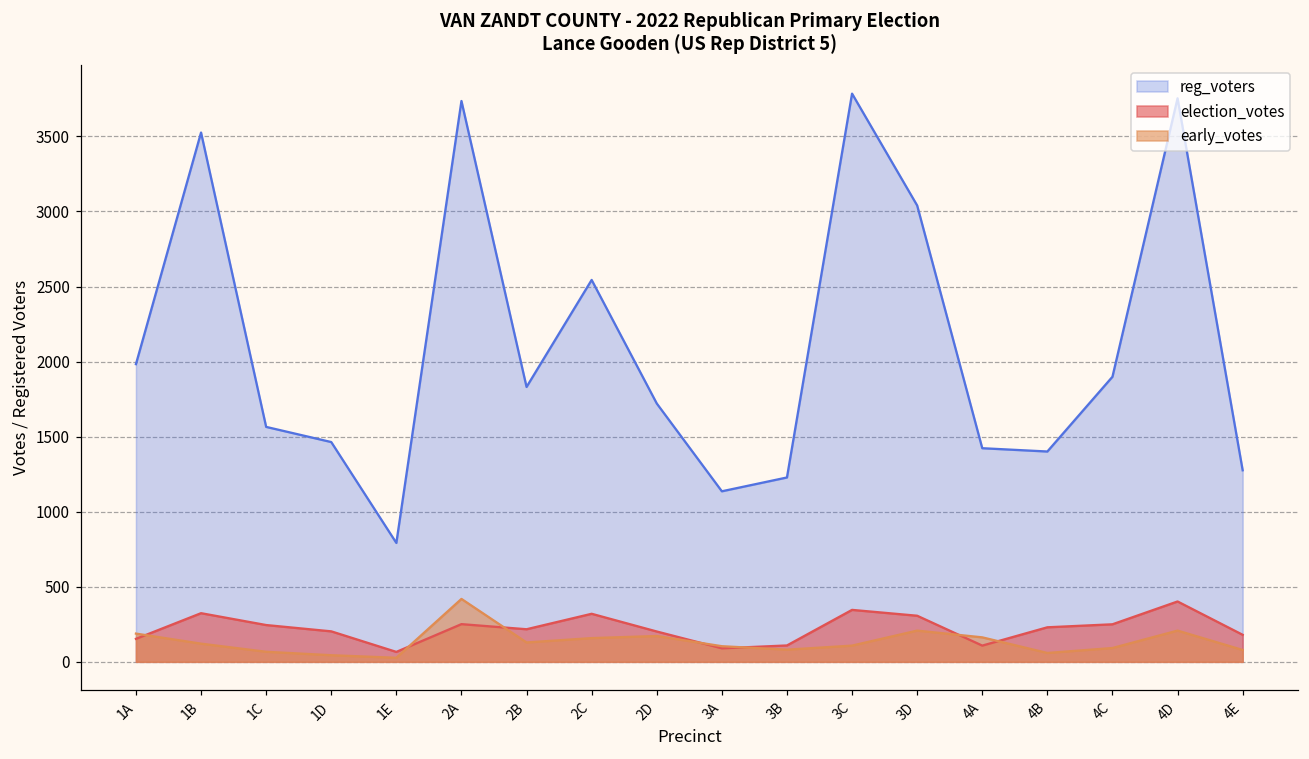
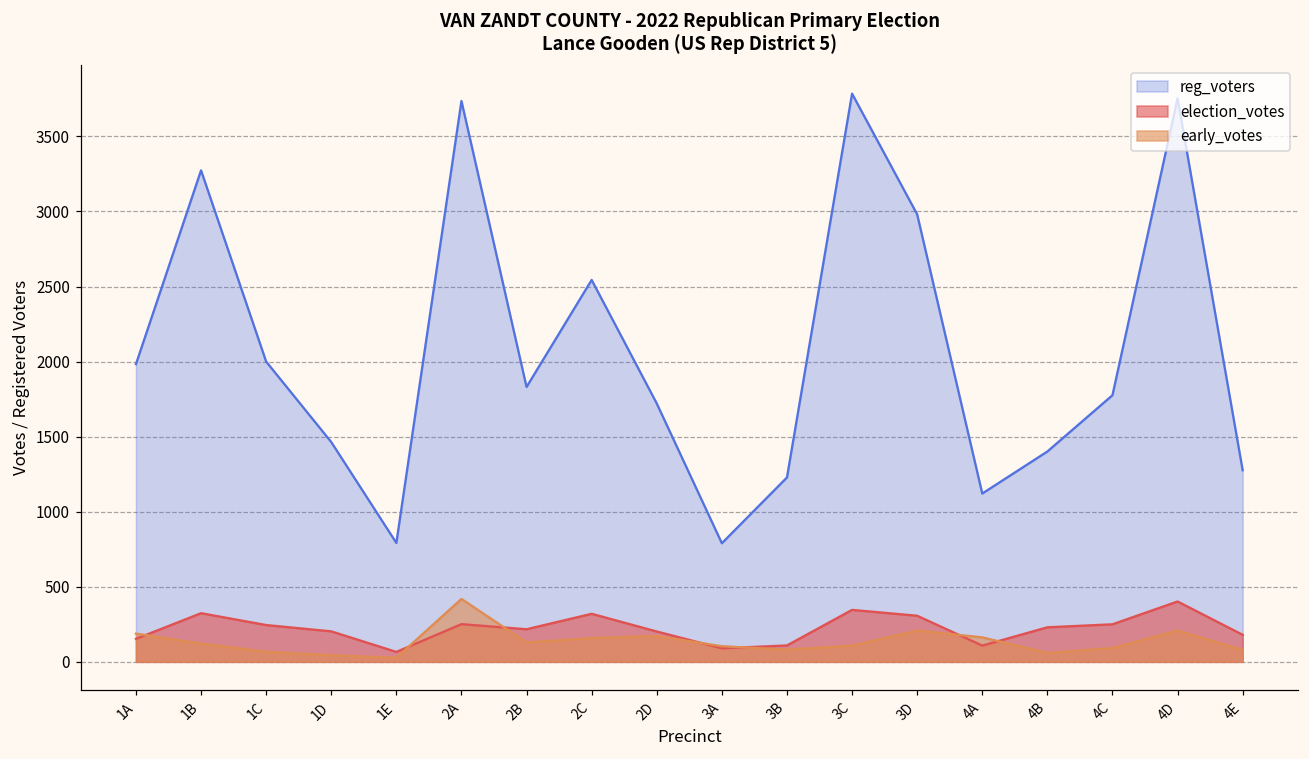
reg_voters, 1B: 3530 -> 3270
reg_voters, 1C: 1570 -> 2000
reg_voters, 3A: 1140 -> 790
reg_voters, 3D: 3040 -> 2980
reg_voters, 4A: 1420 -> 1120
reg_voters, 4C: 1900 -> 1780
